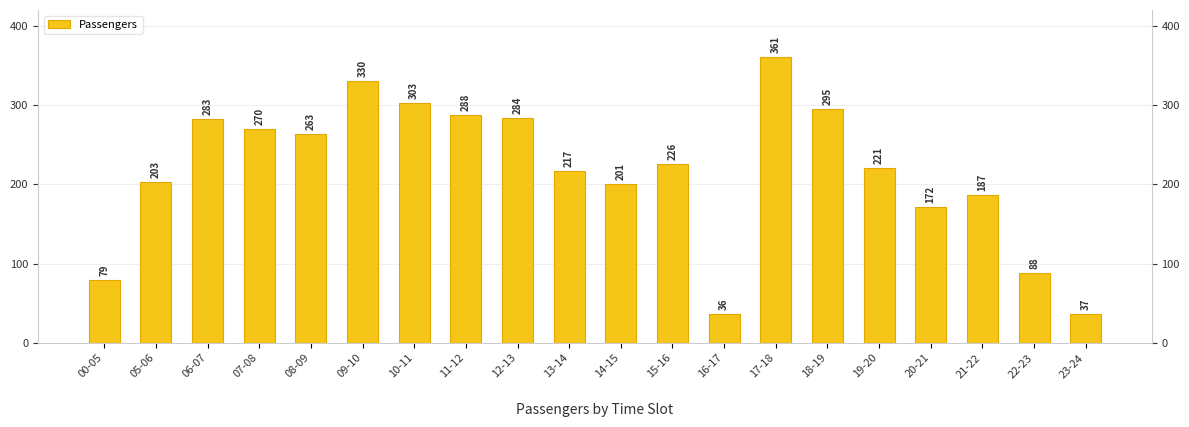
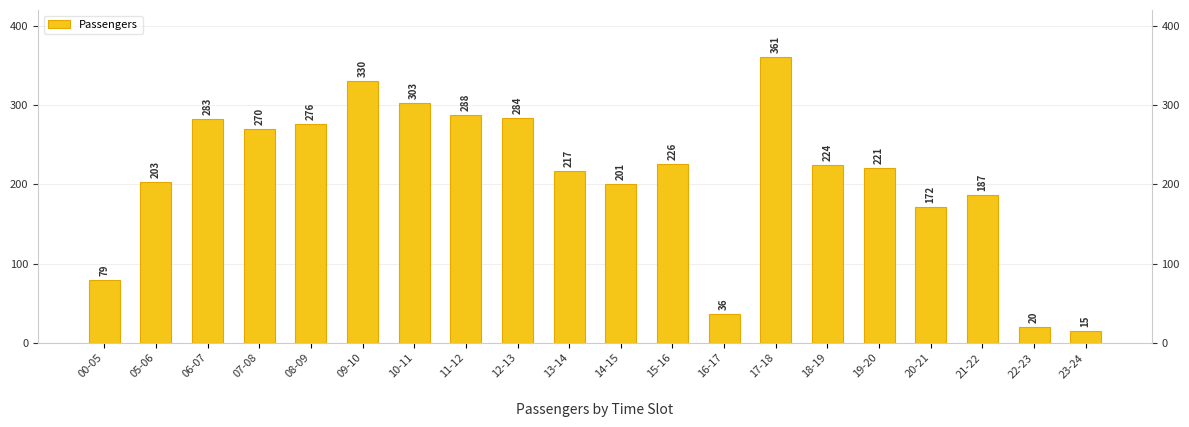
08-09: 263 -> 276
18-19: 295 -> 224
22-23: 88 -> 20
23-24: 37 -> 15
